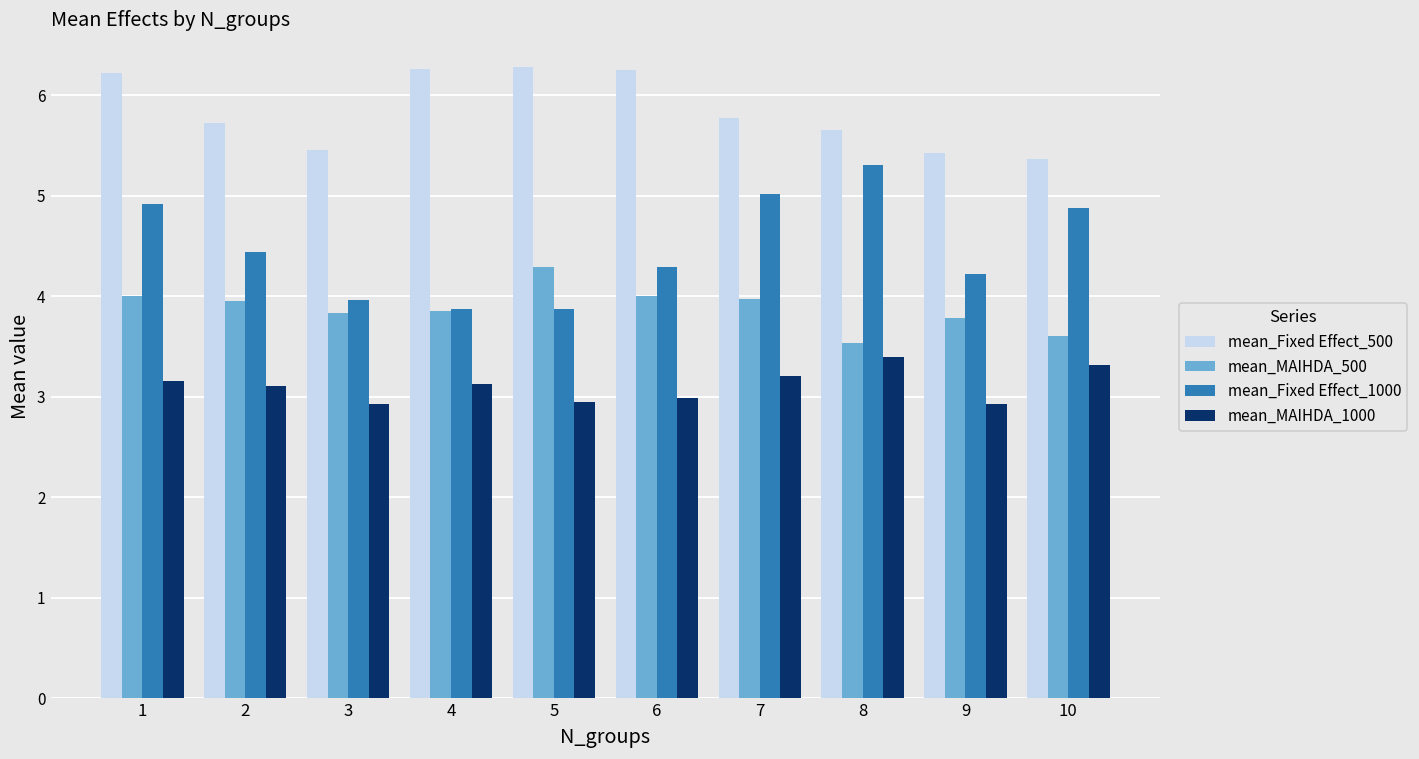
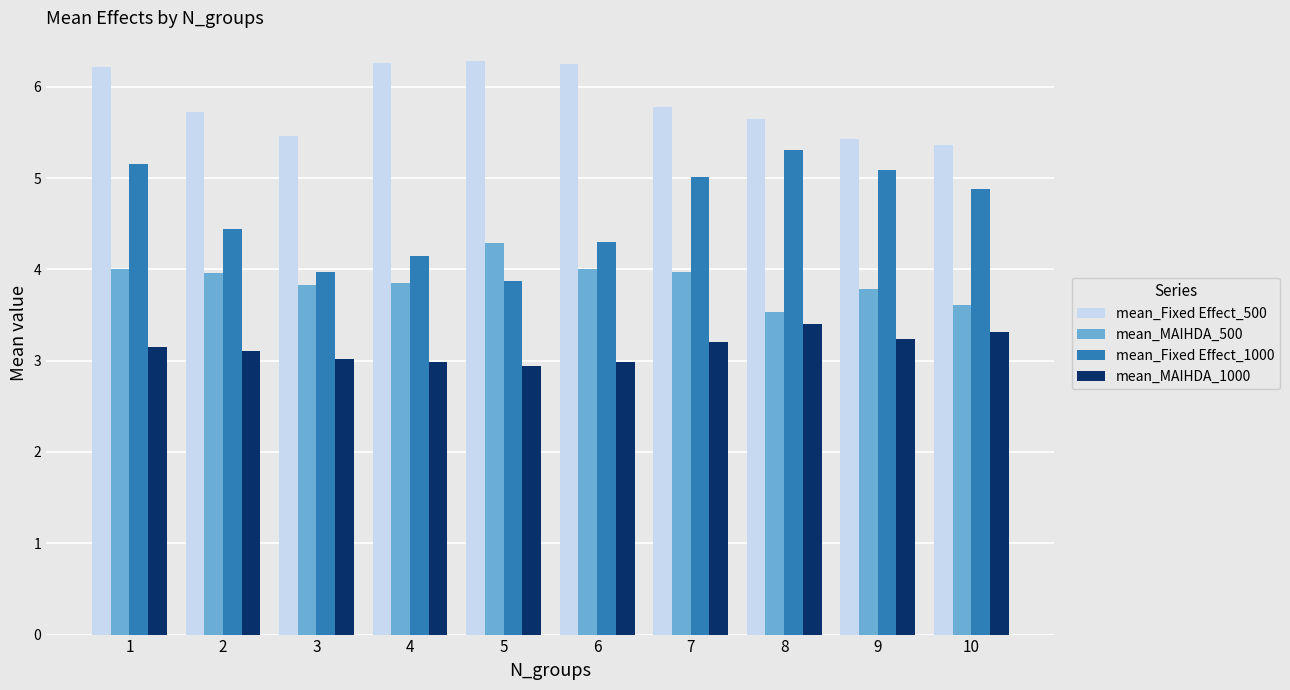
mean_Fixed Effect_1000, 1: 4.9 -> 5.2
mean_MAIHDA_1000, 3: 2.9 -> 3.0
mean_Fixed Effect_1000, 4: 3.9 -> 4.1
mean_MAIHDA_1000, 4: 3.1 -> 3.0
mean_Fixed Effect_1000, 9: 4.2 -> 5.1
mean_MAIHDA_1000, 9: 2.9 -> 3.2
